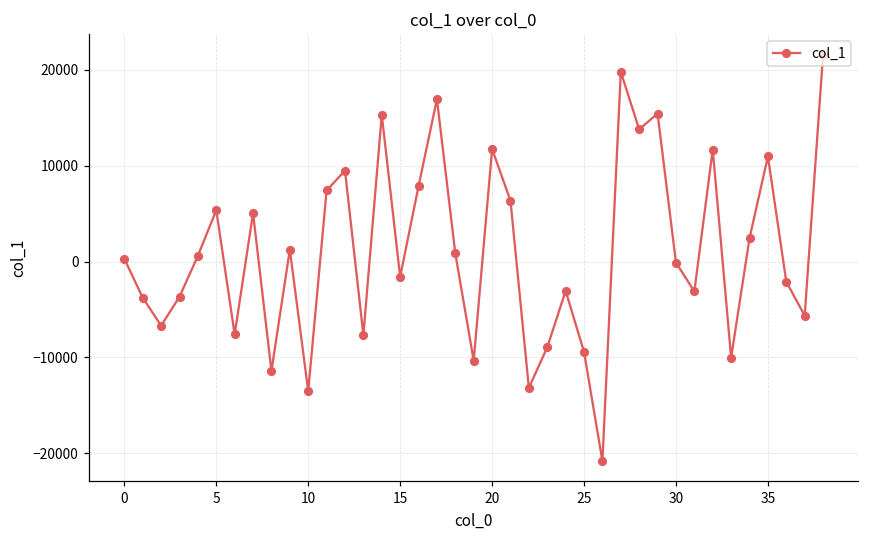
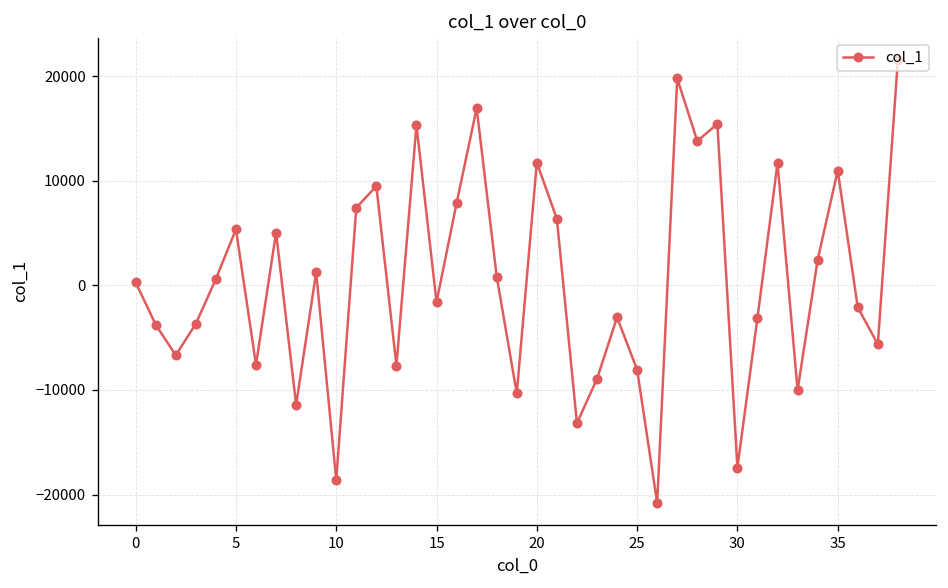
10: -14000 -> -19000
25: -9000 -> -8000
30: 0 -> -17000
